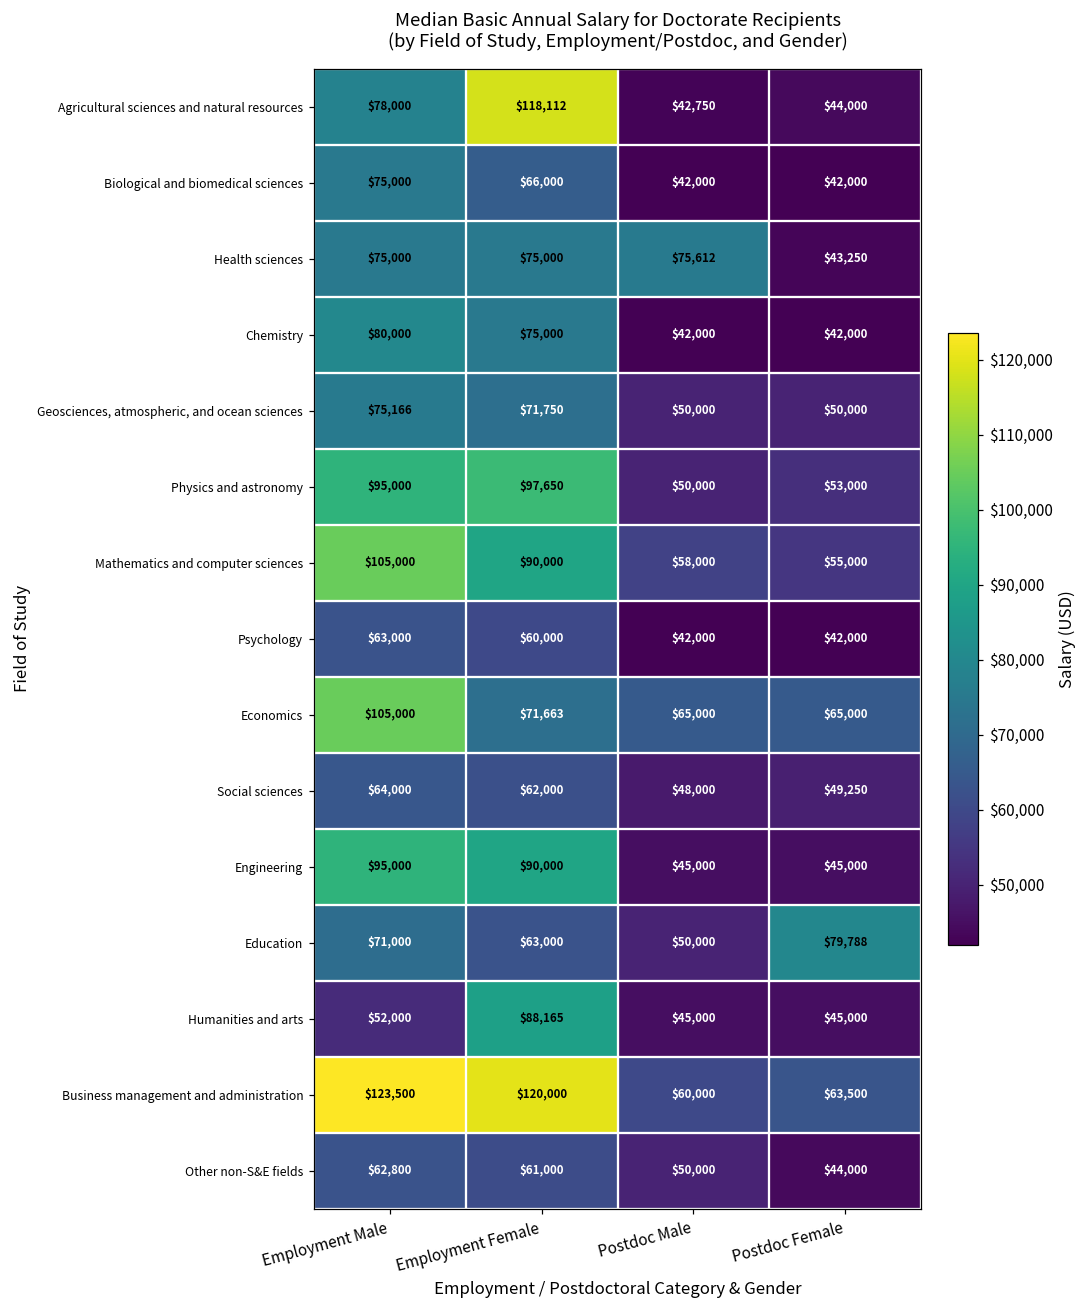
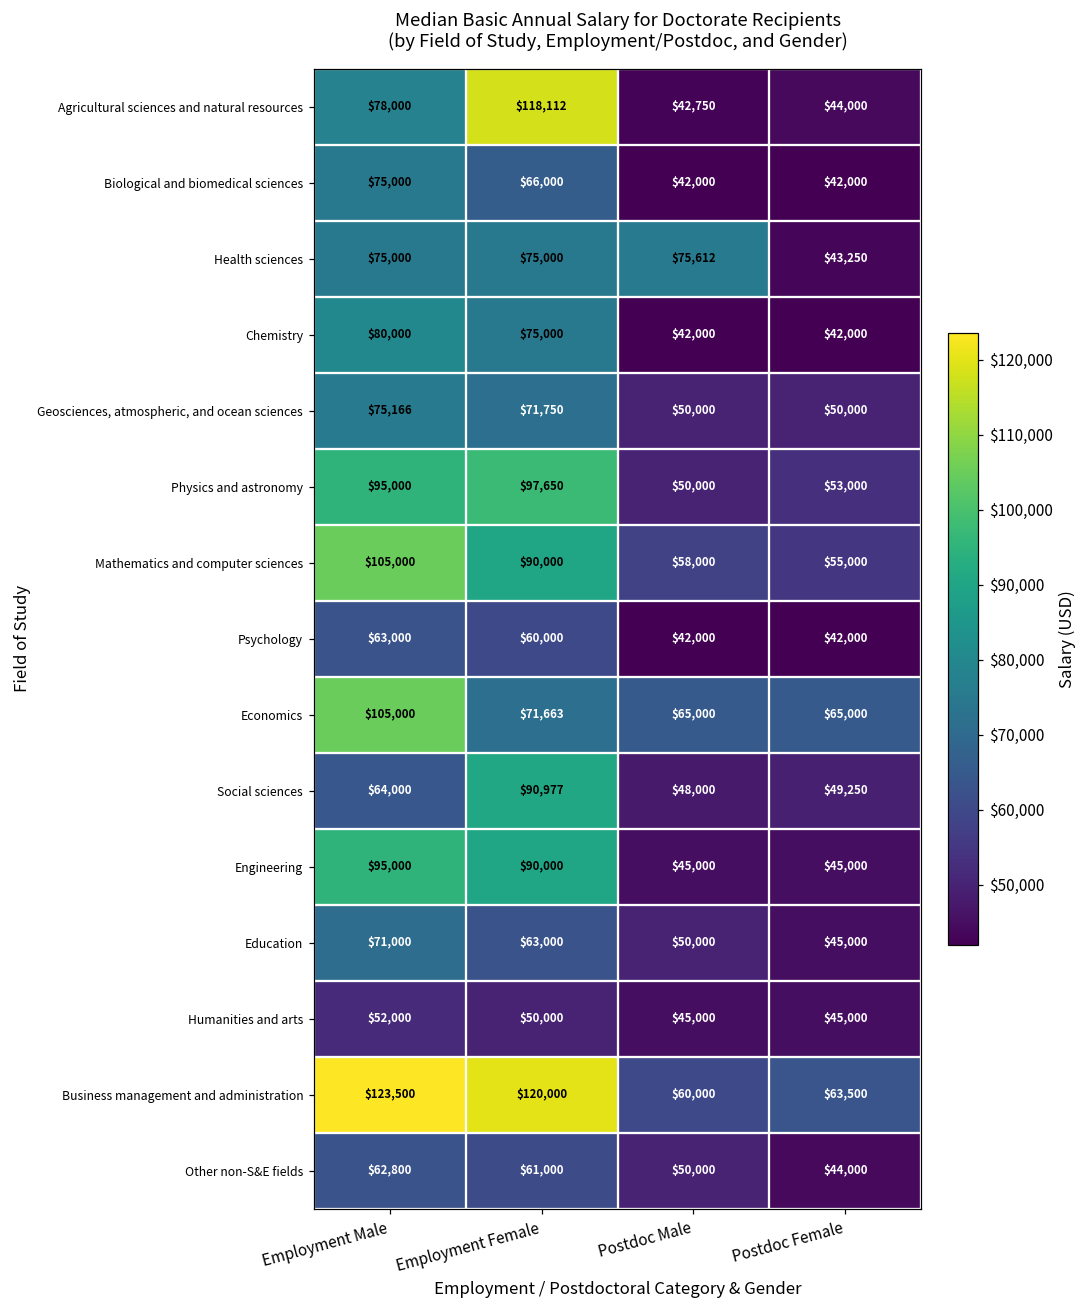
Social sciences, Employment Female: $62,000 -> $90,977
Education, Postdoc Female: $79,788 -> $45,000
Humanities and arts, Employment Female: $88,165 -> $50,000
